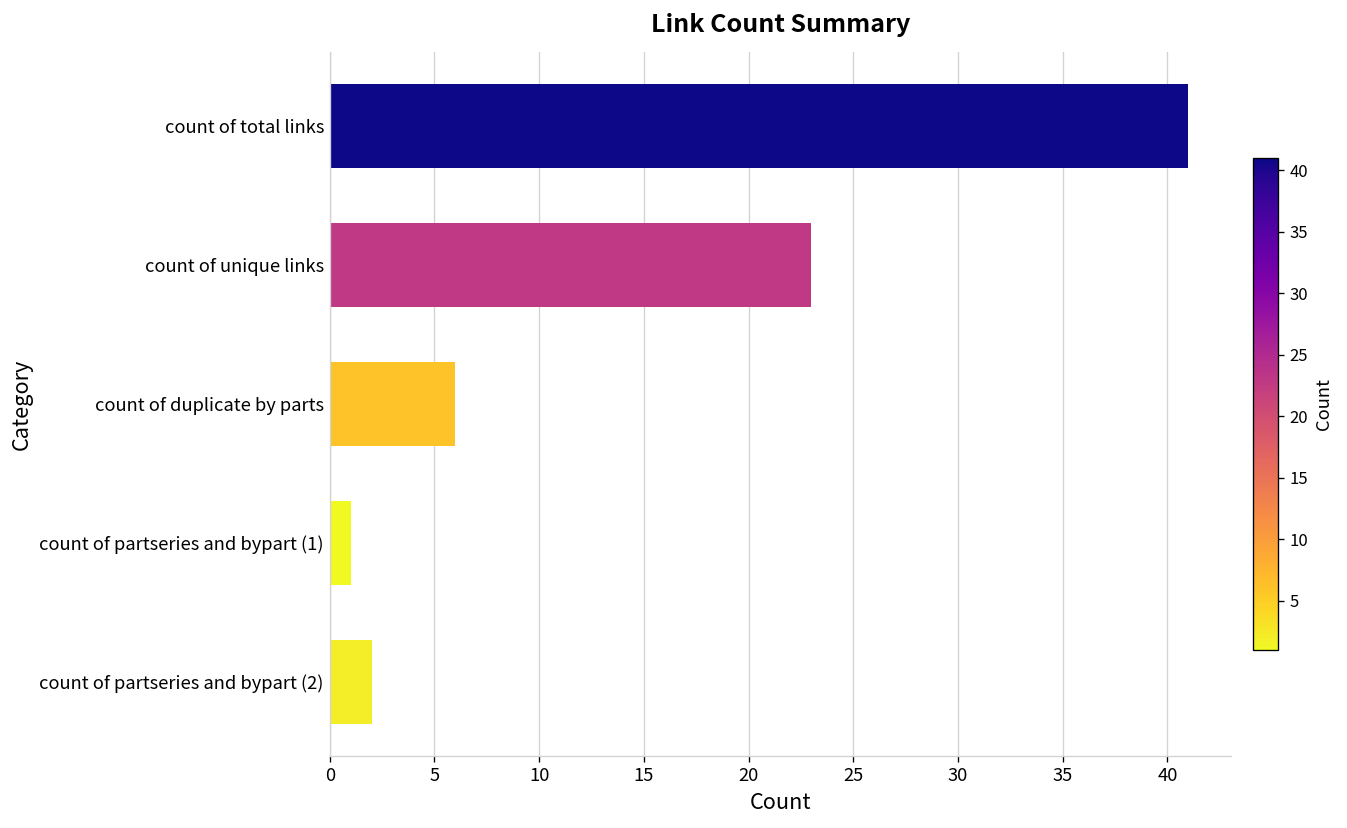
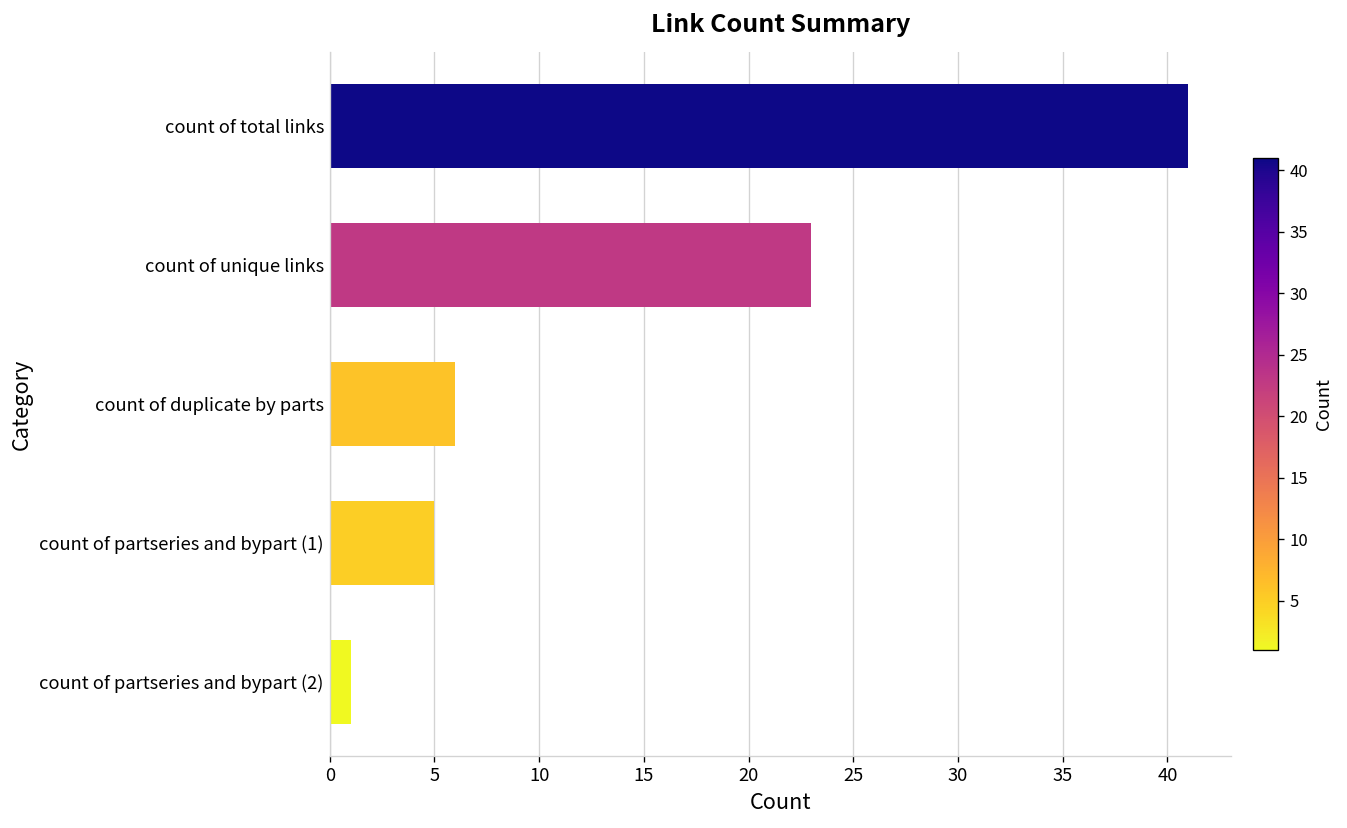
count of partseries and bypart (1): 1 -> 5
count of partseries and bypart (2): 2 -> 1
